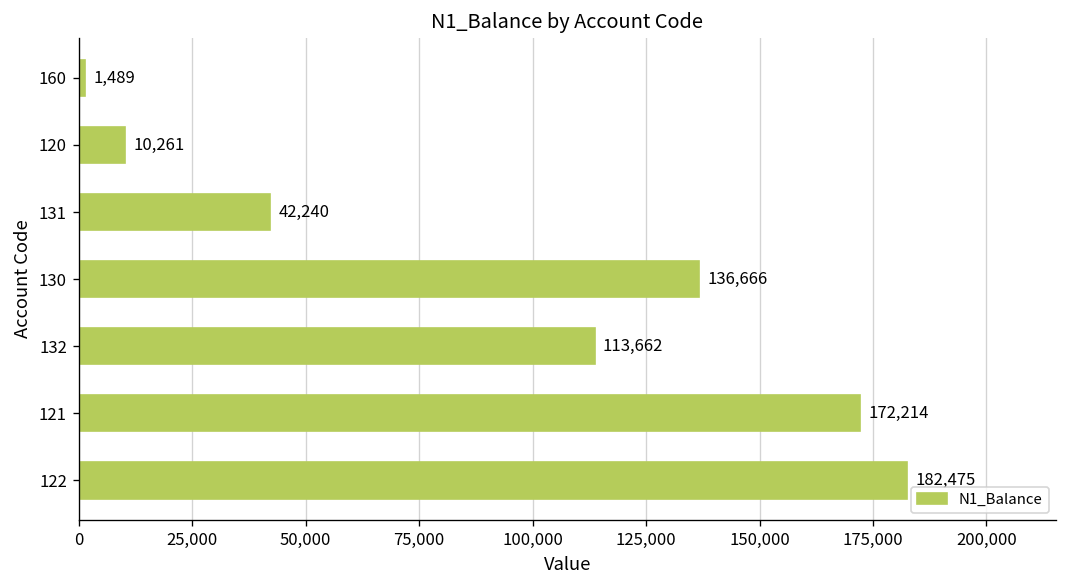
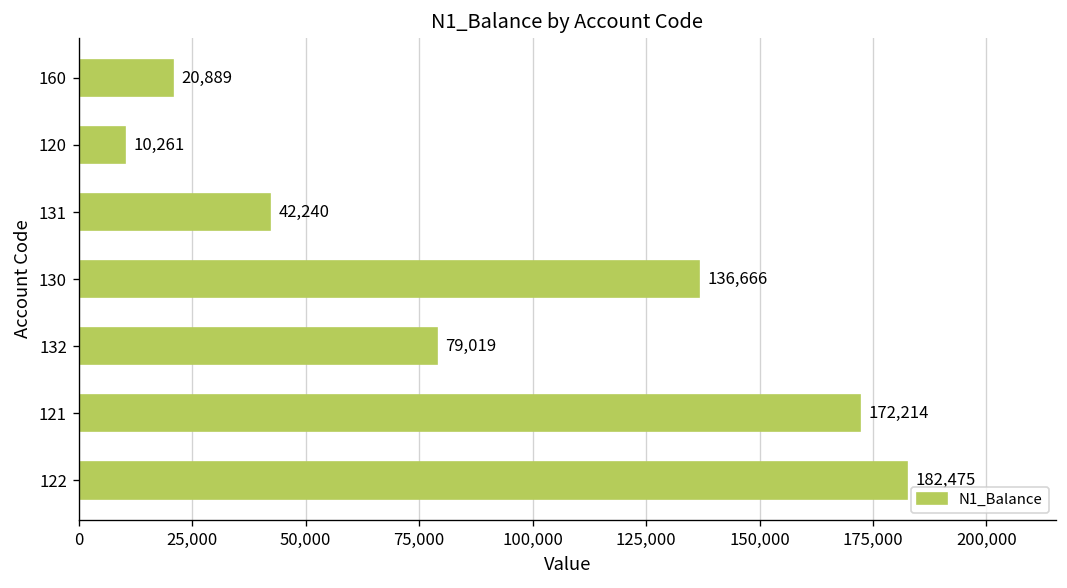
160: 1,489 -> 20,889
132: 113,662 -> 79,019
